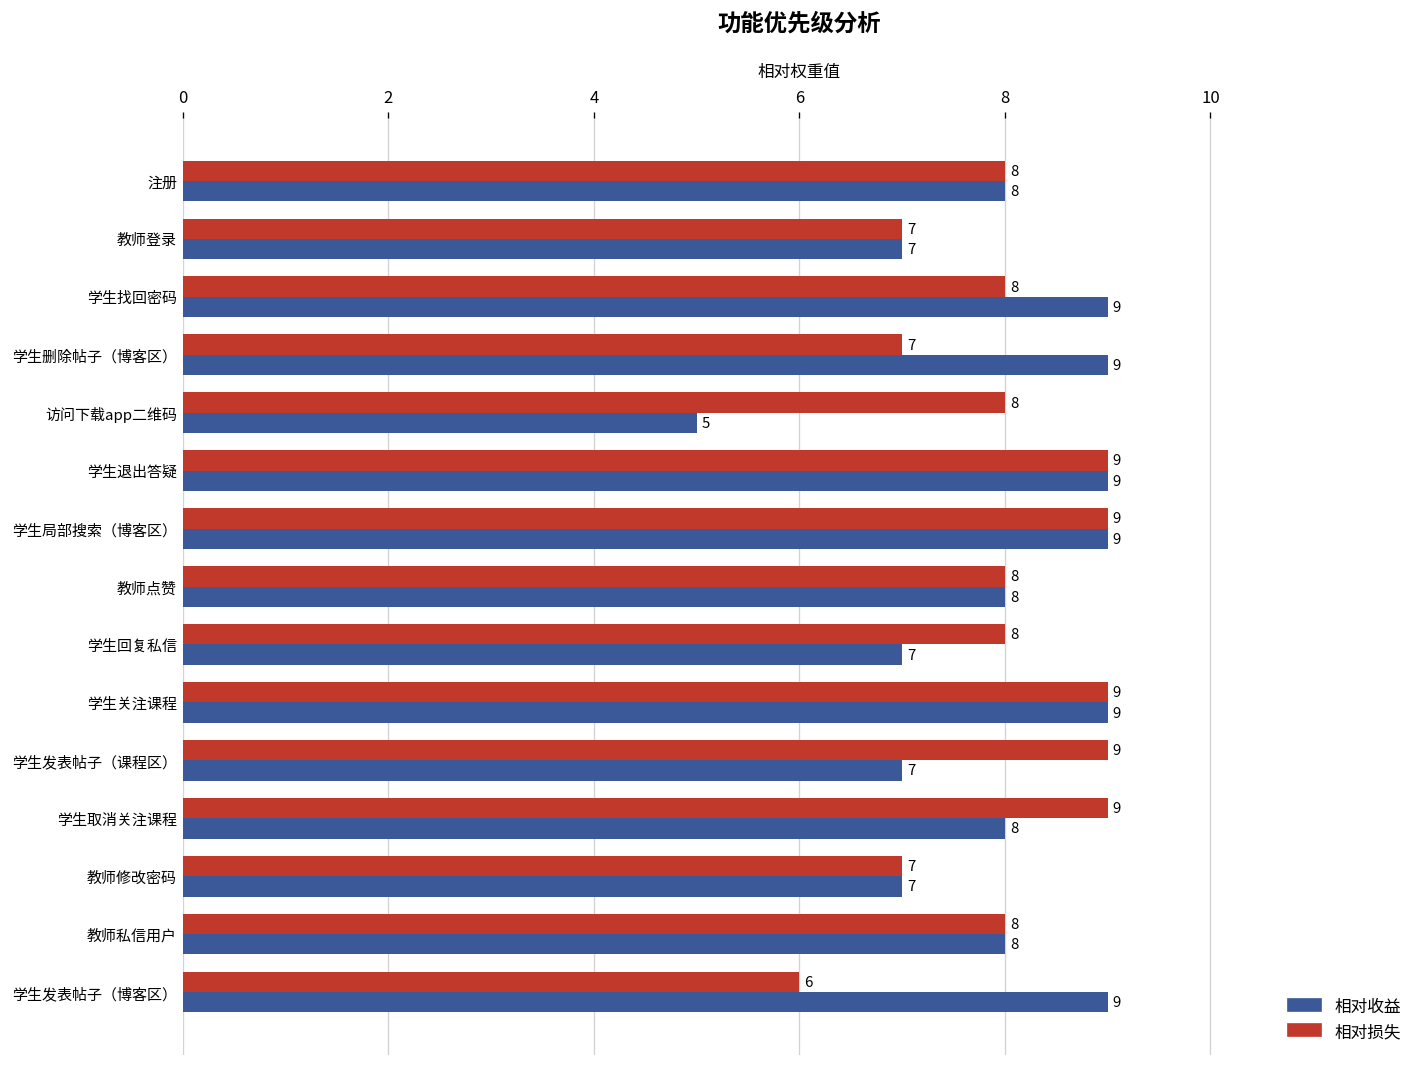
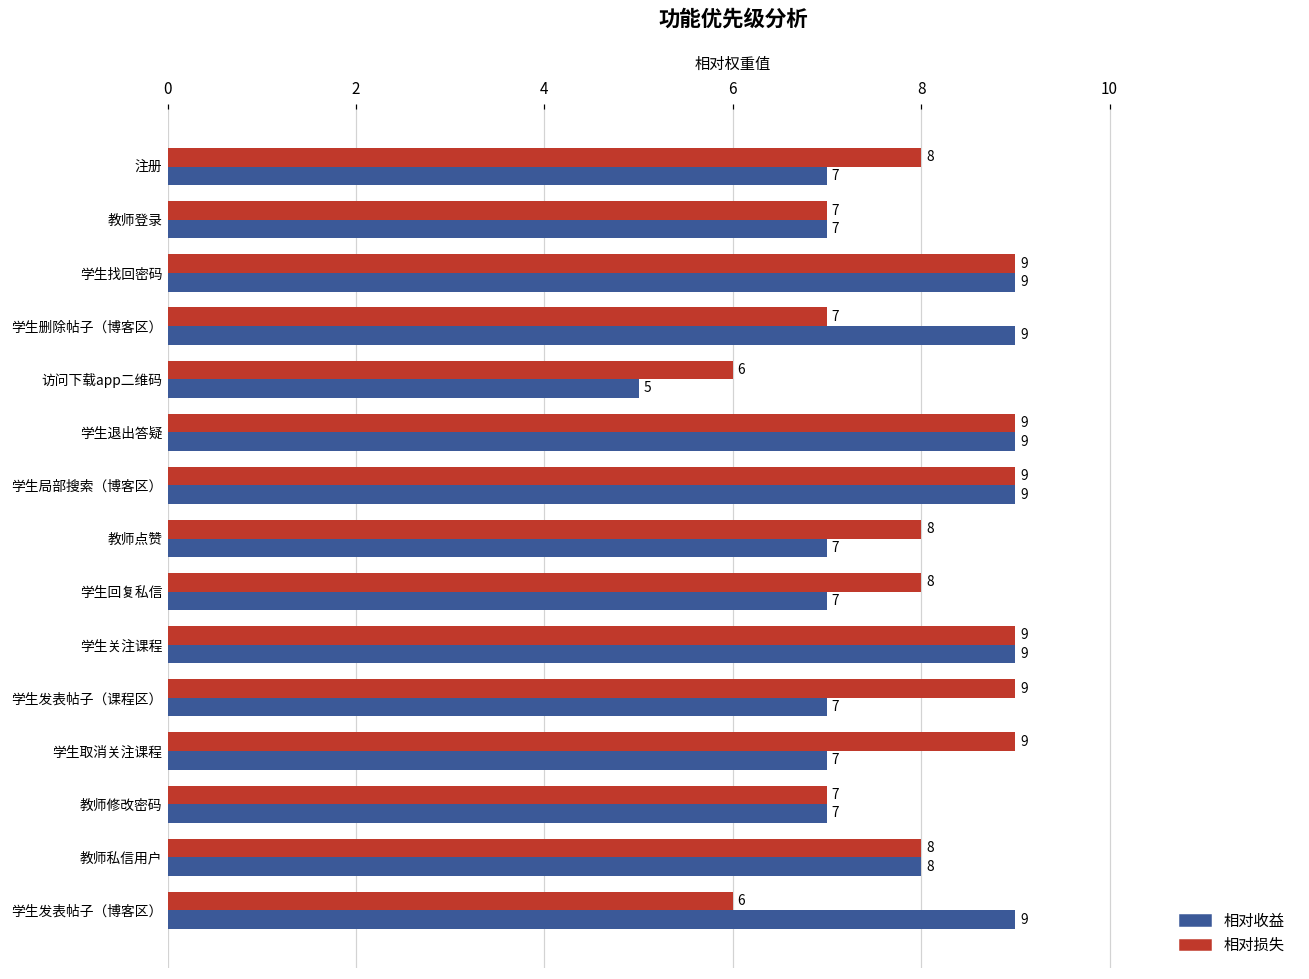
相对收益, 注册: 8 -> 7
相对损失, 学生找回密码: 8 -> 9
相对损失, 访问下载app二维码: 8 -> 6
相对收益, 教师点赞: 8 -> 7
相对收益, 学生取消关注课程: 8 -> 7
